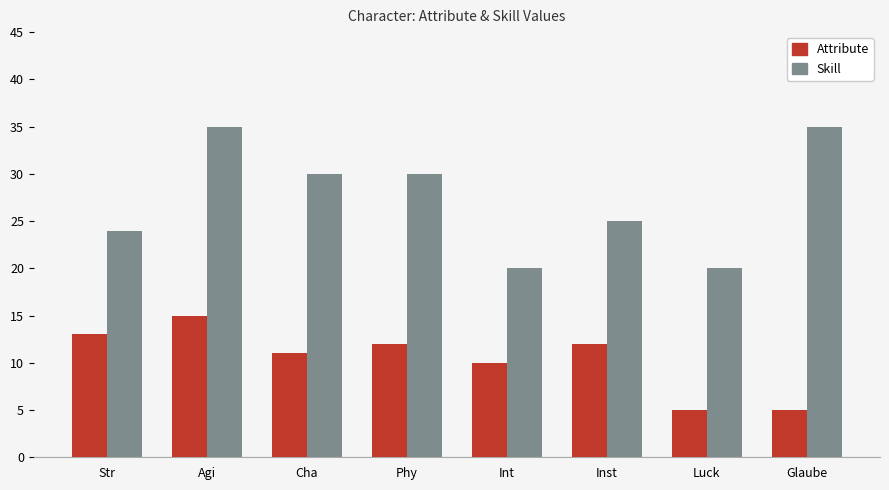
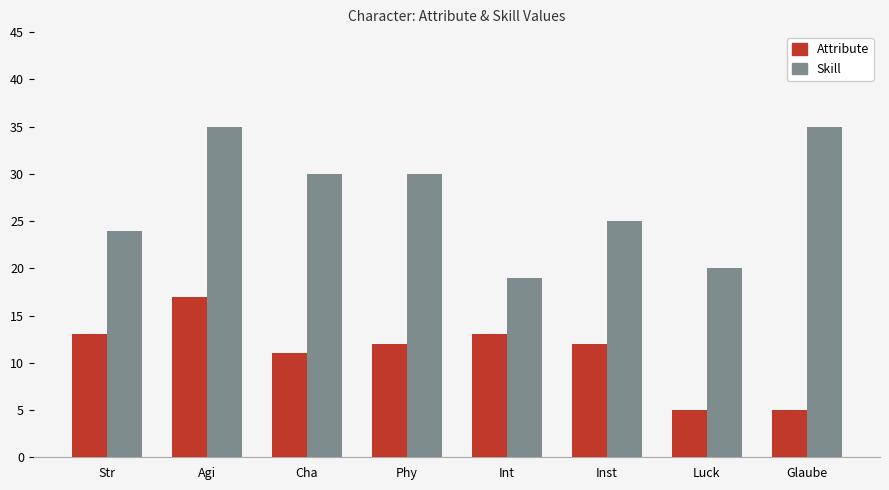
Attribute, Agi: 15 -> 17
Attribute, Int: 10 -> 13
Skill, Int: 20 -> 19
